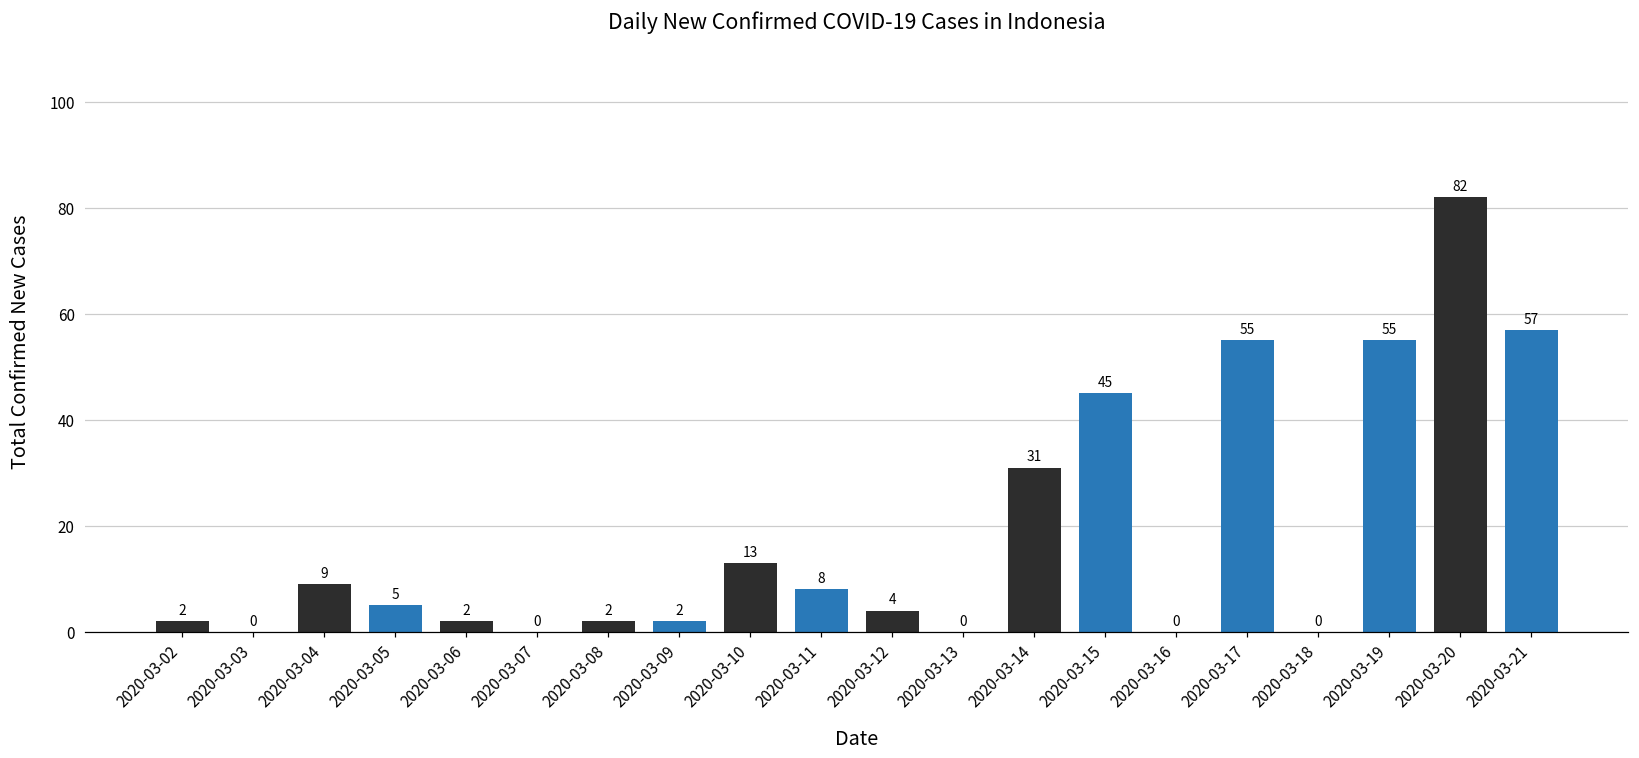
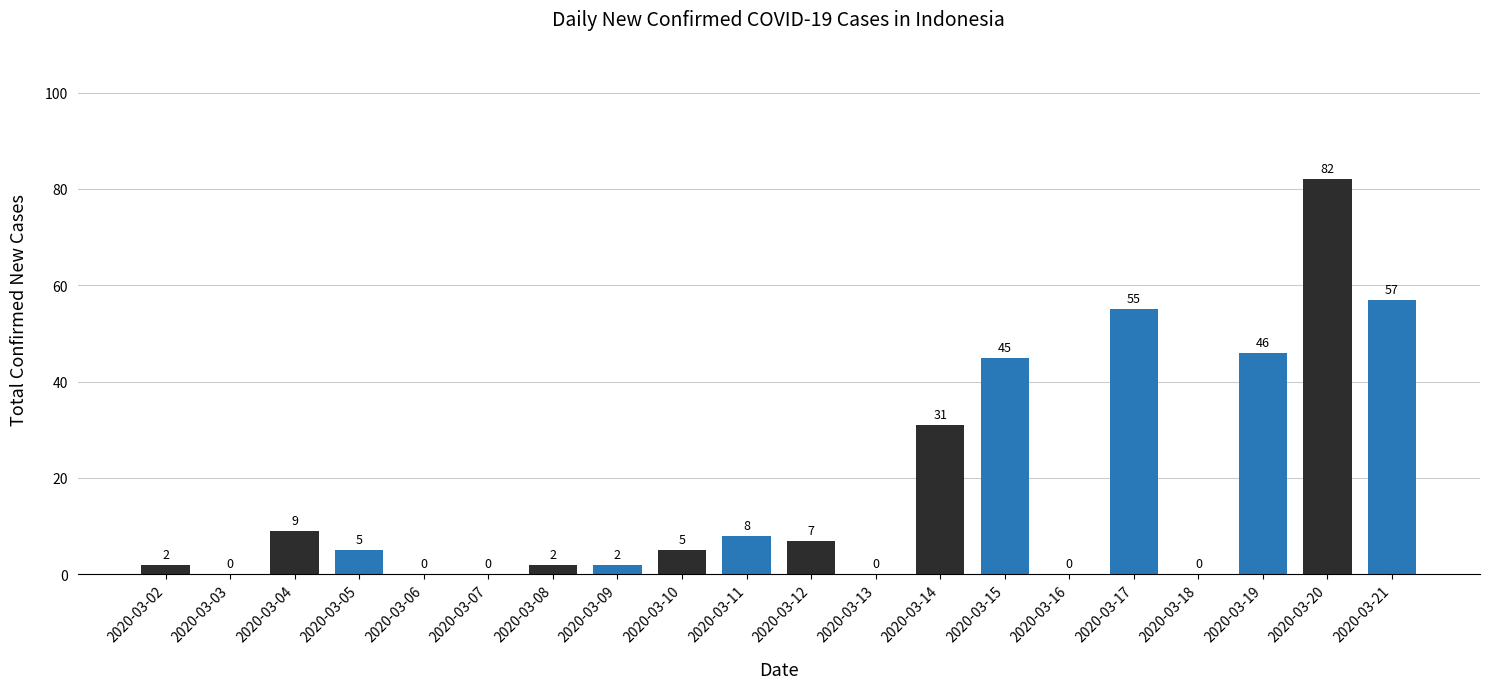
2020-03-06: 2 -> 0
2020-03-10: 13 -> 5
2020-03-12: 4 -> 7
2020-03-19: 55 -> 46
